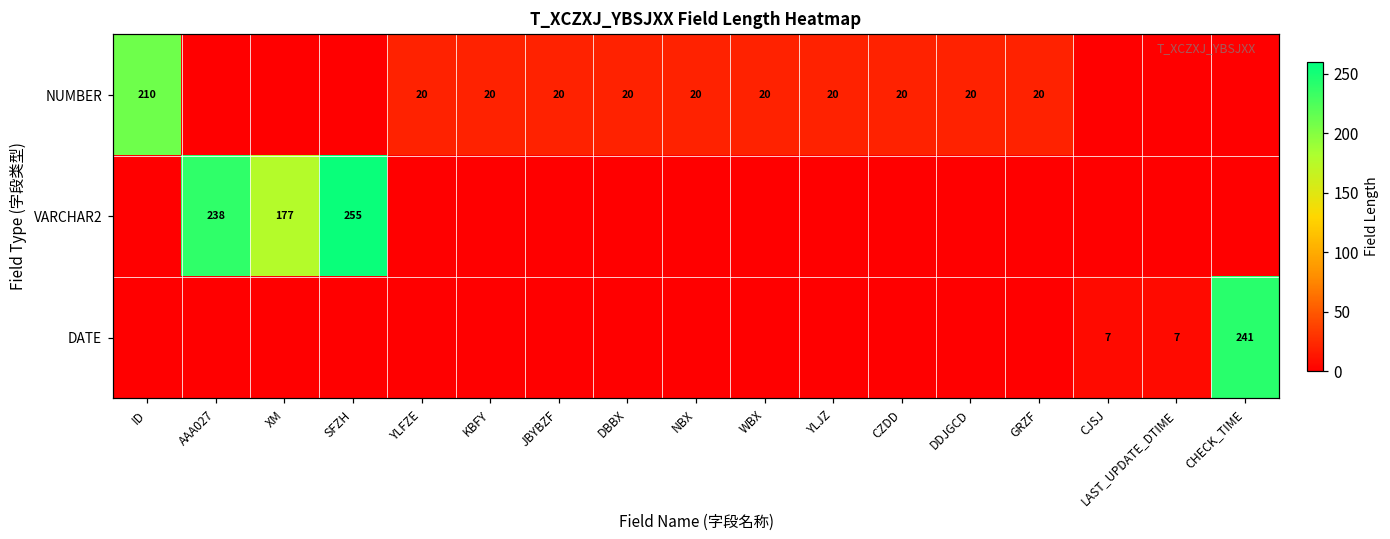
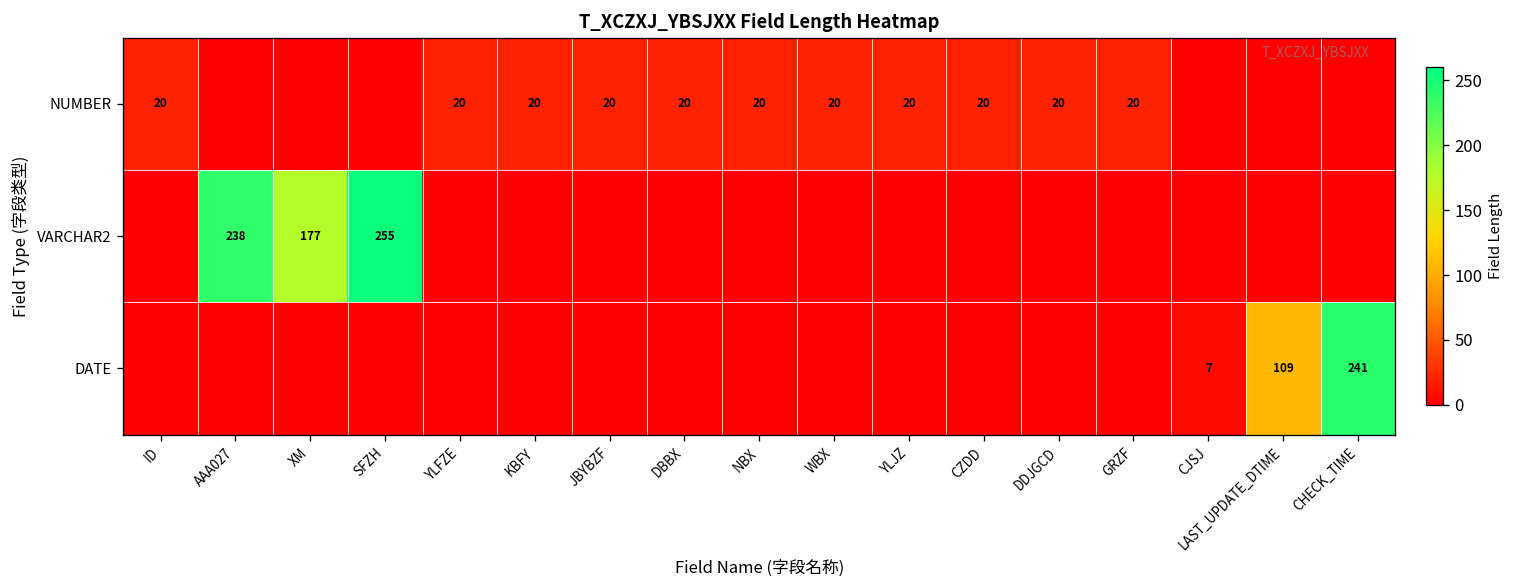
NUMBER, ID: 210 -> 20
DATE, LAST_UPDATE_DTIME: 7 -> 109
